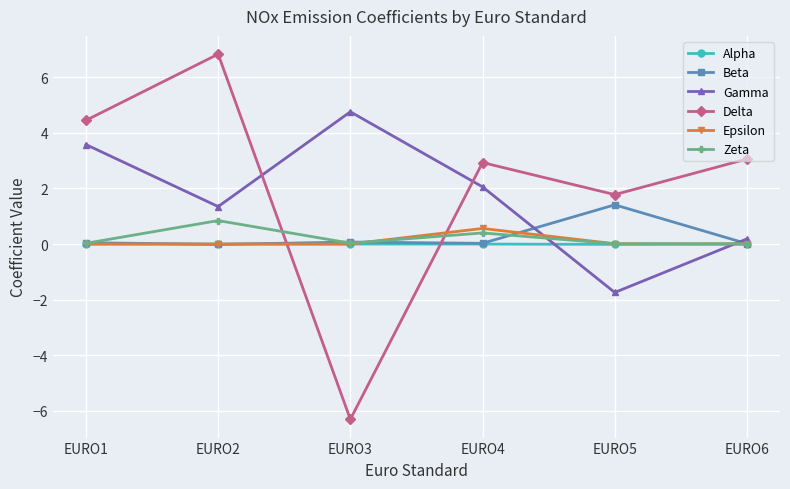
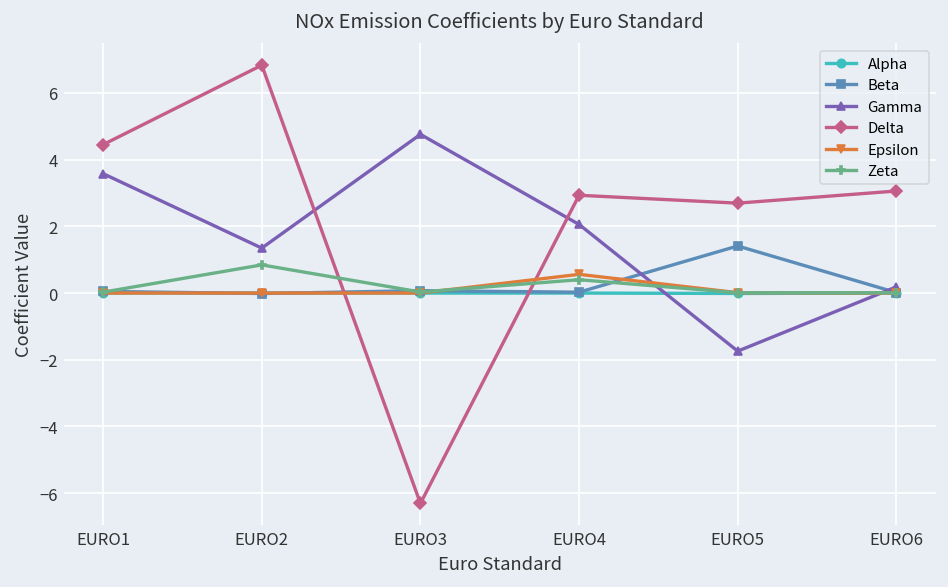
Delta, EURO5: 1.8 -> 2.7
